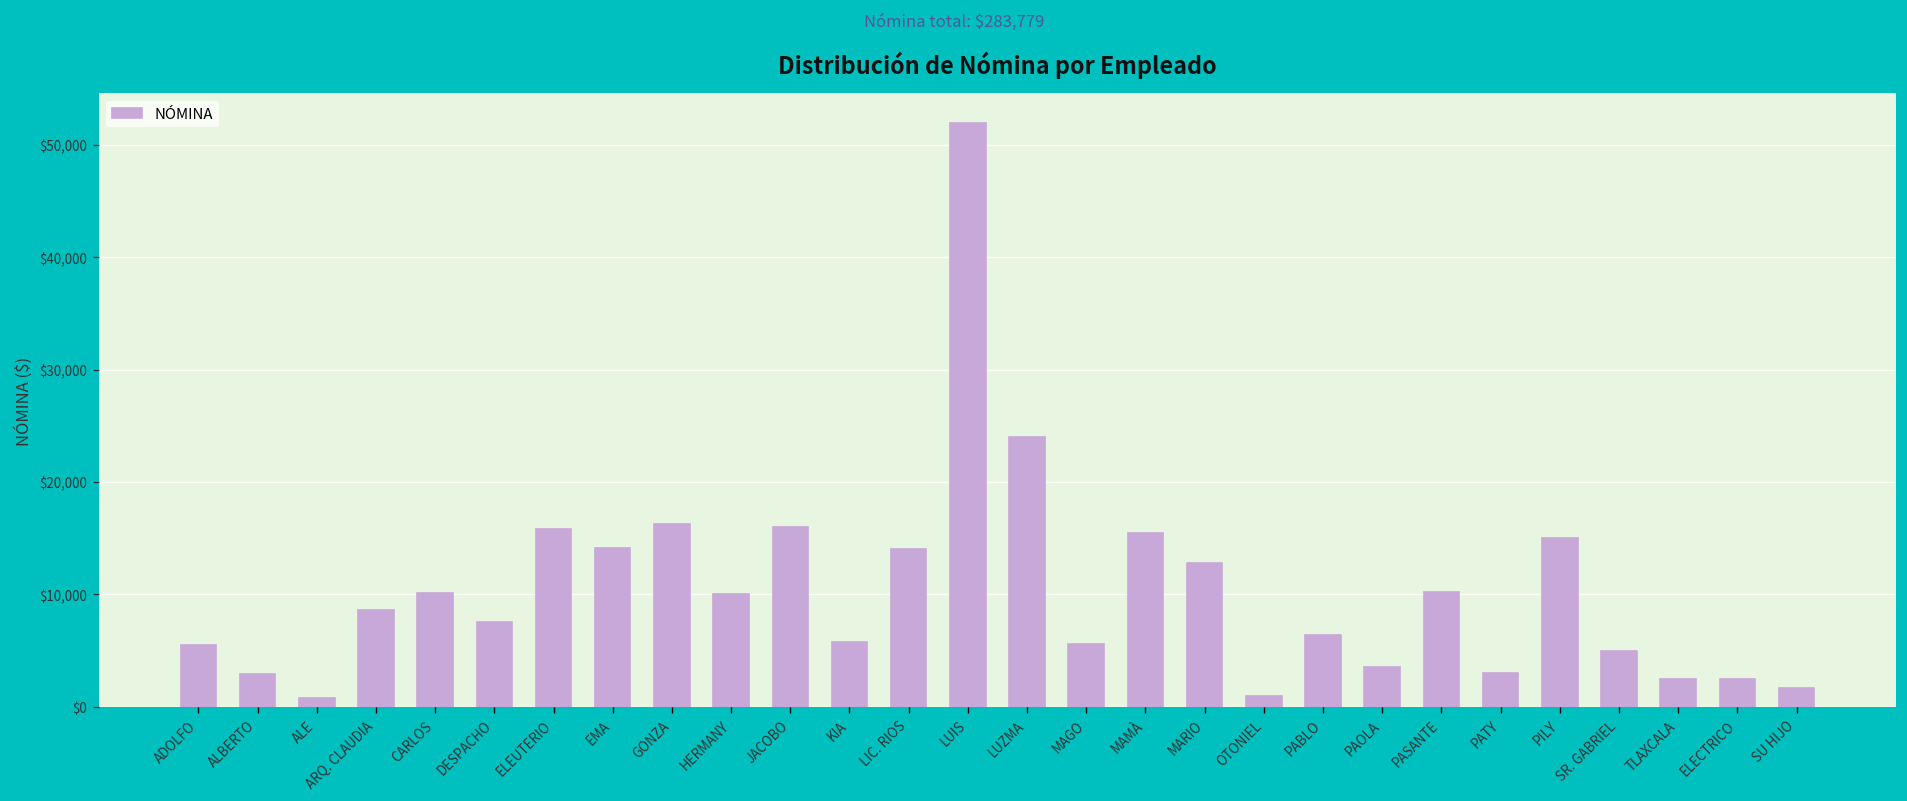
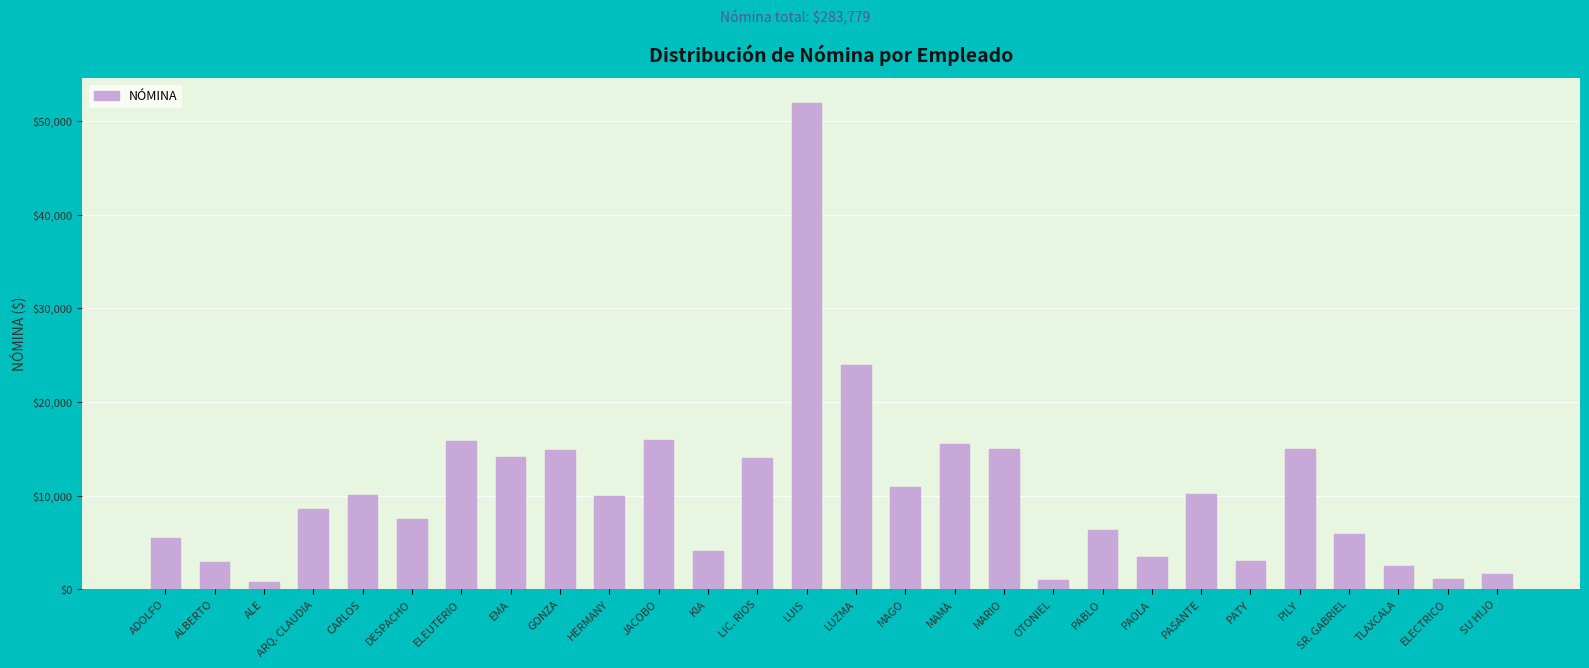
GONZA: $16,000 -> $15,000
KIA: $6,000 -> $4,000
MAGO: $6,000 -> $11,000
MARIO: $13,000 -> $15,000
SR. GABRIEL: $5,000 -> $6,000
ELECTRICO: $3,000 -> $1,000
